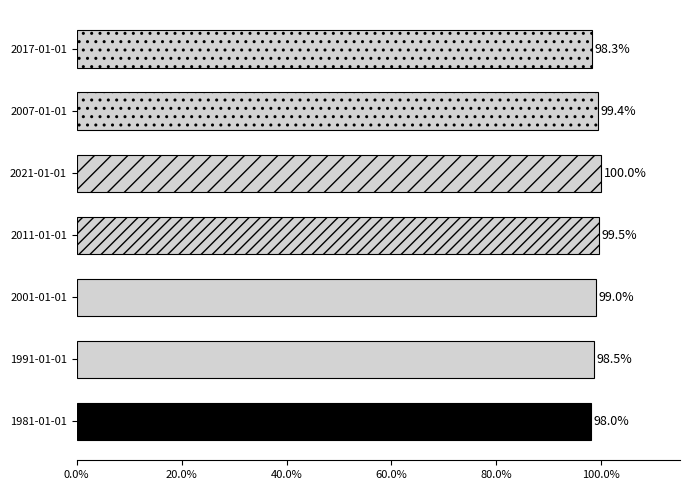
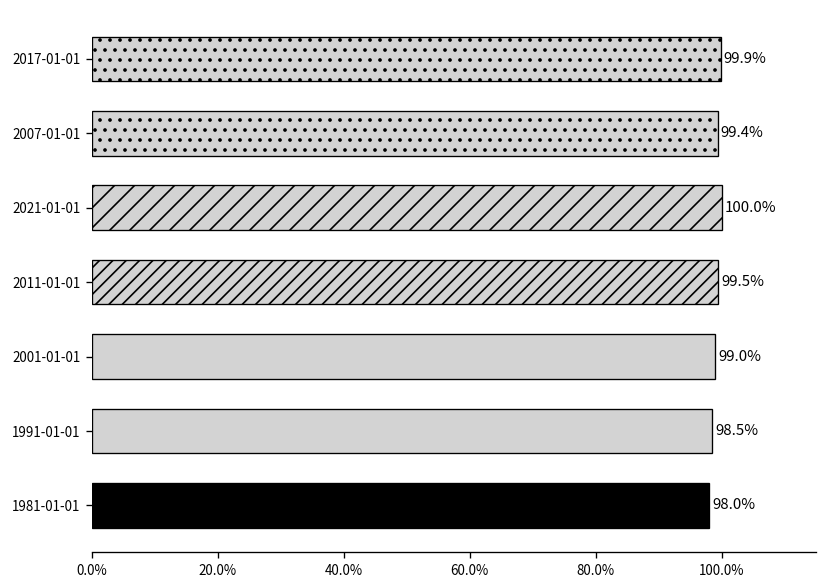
2017-01-01: 98.3% -> 99.9%
